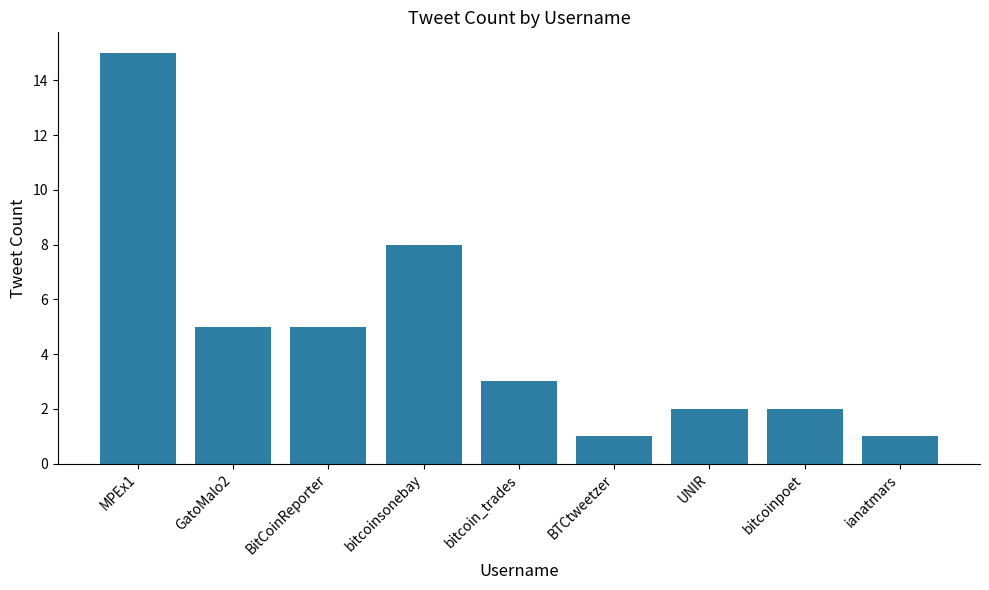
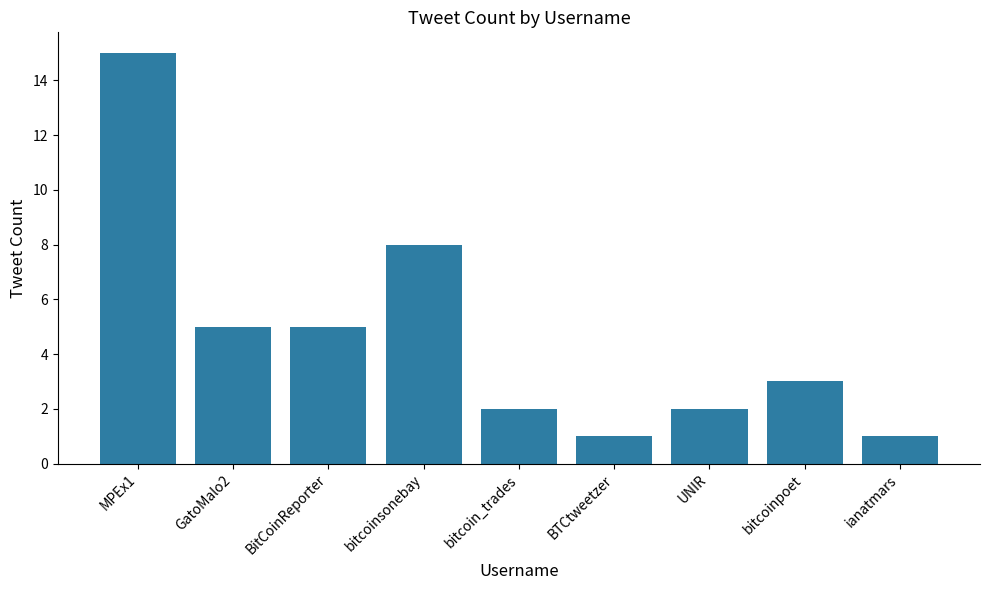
bitcoin_trades: 3 -> 2
bitcoinpoet: 2 -> 3
